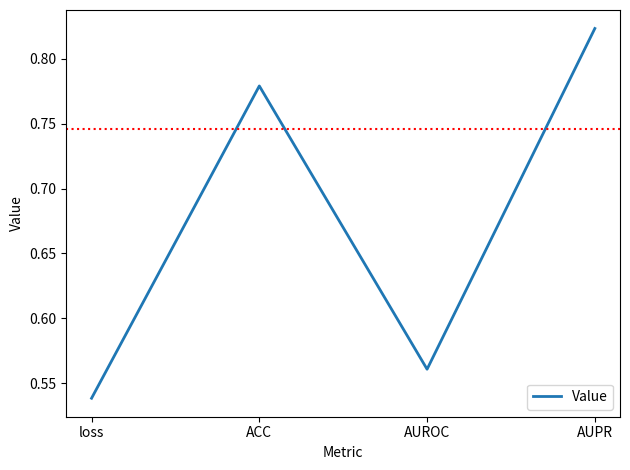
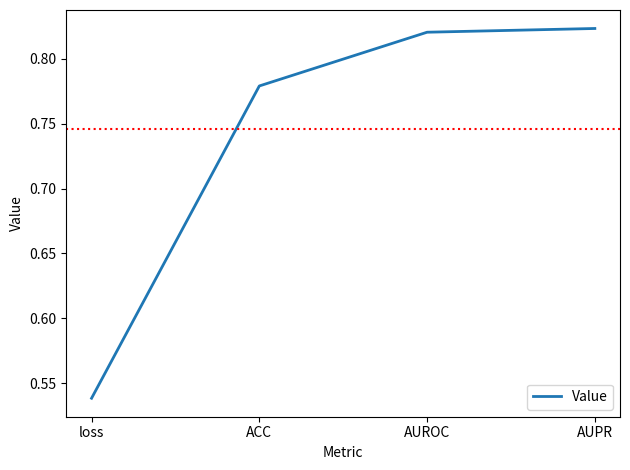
AUROC: 0.561 -> 0.821
